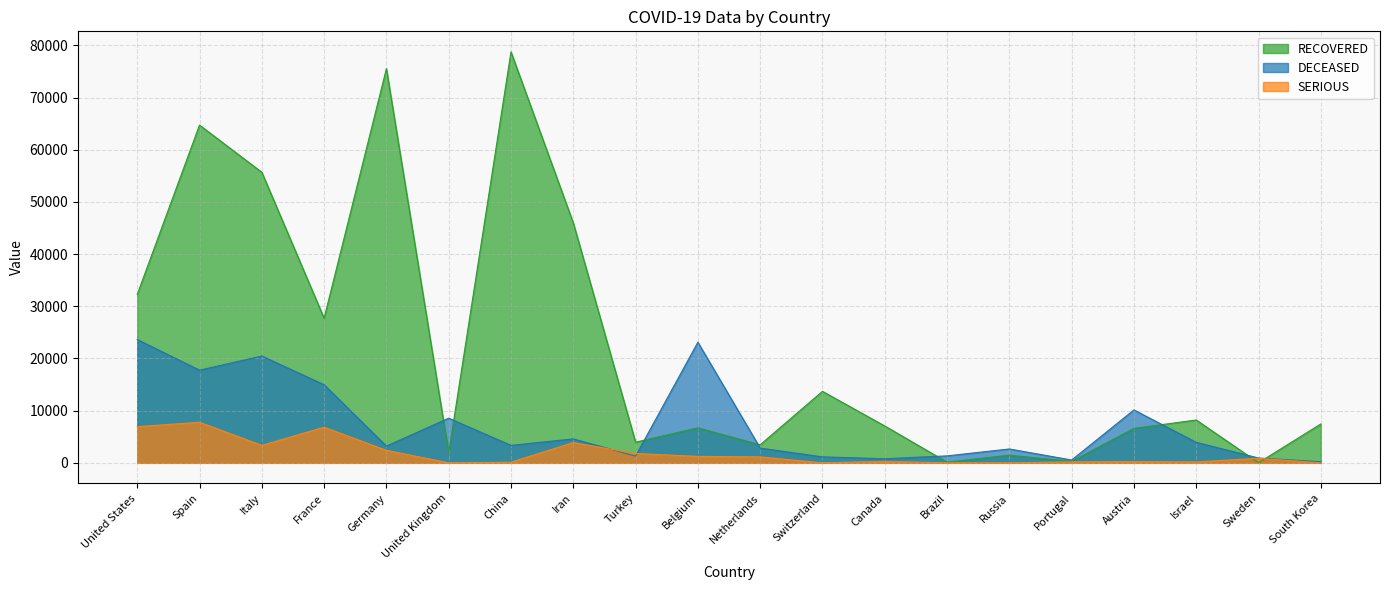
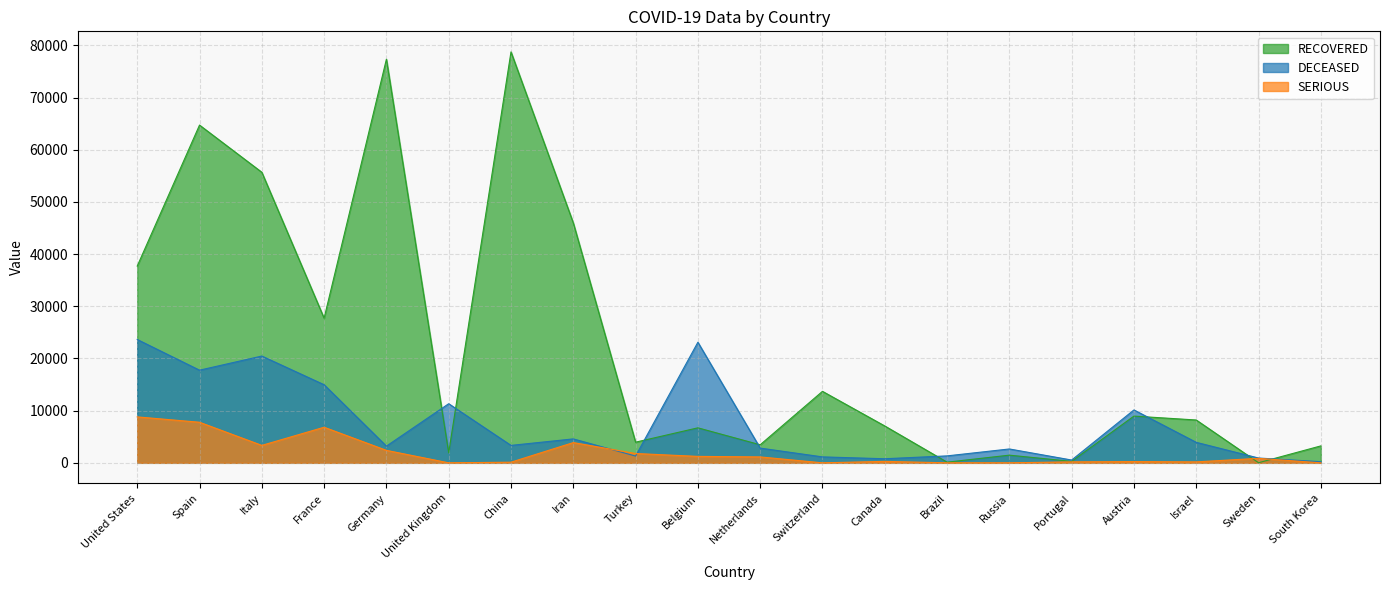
RECOVERED, United States: 32000 -> 38000
SERIOUS, United States: 7000 -> 9000
RECOVERED, Germany: 76000 -> 77000
DECEASED, United Kingdom: 9000 -> 11000
RECOVERED, Austria: 7000 -> 9000
RECOVERED, South Korea: 7000 -> 3000
